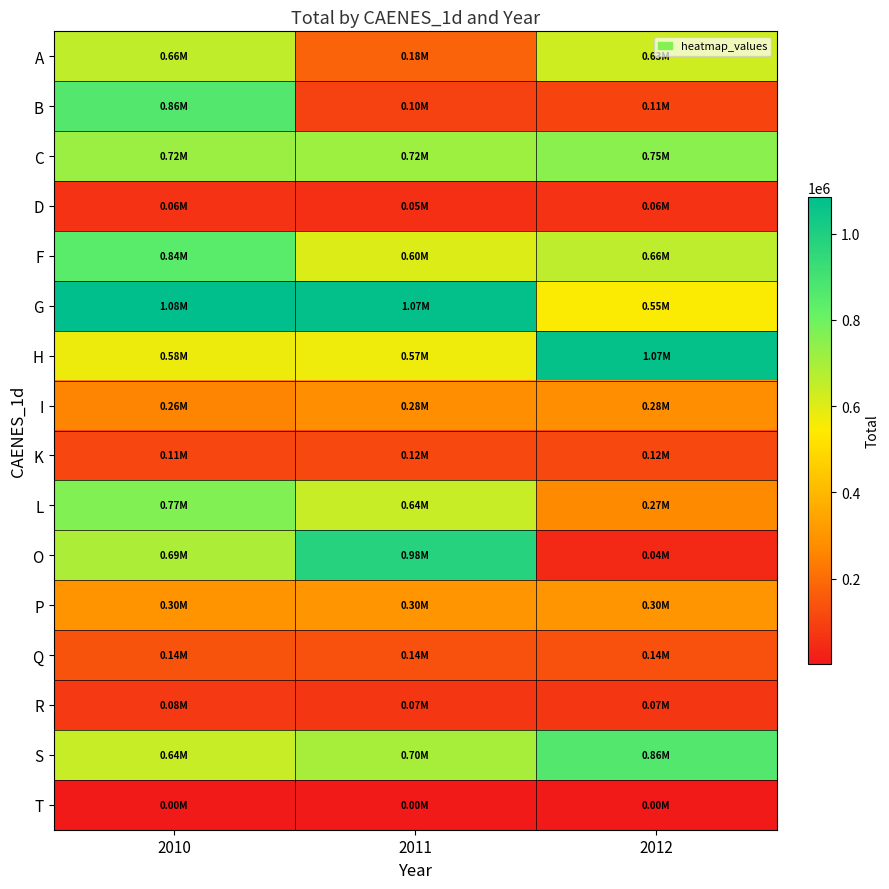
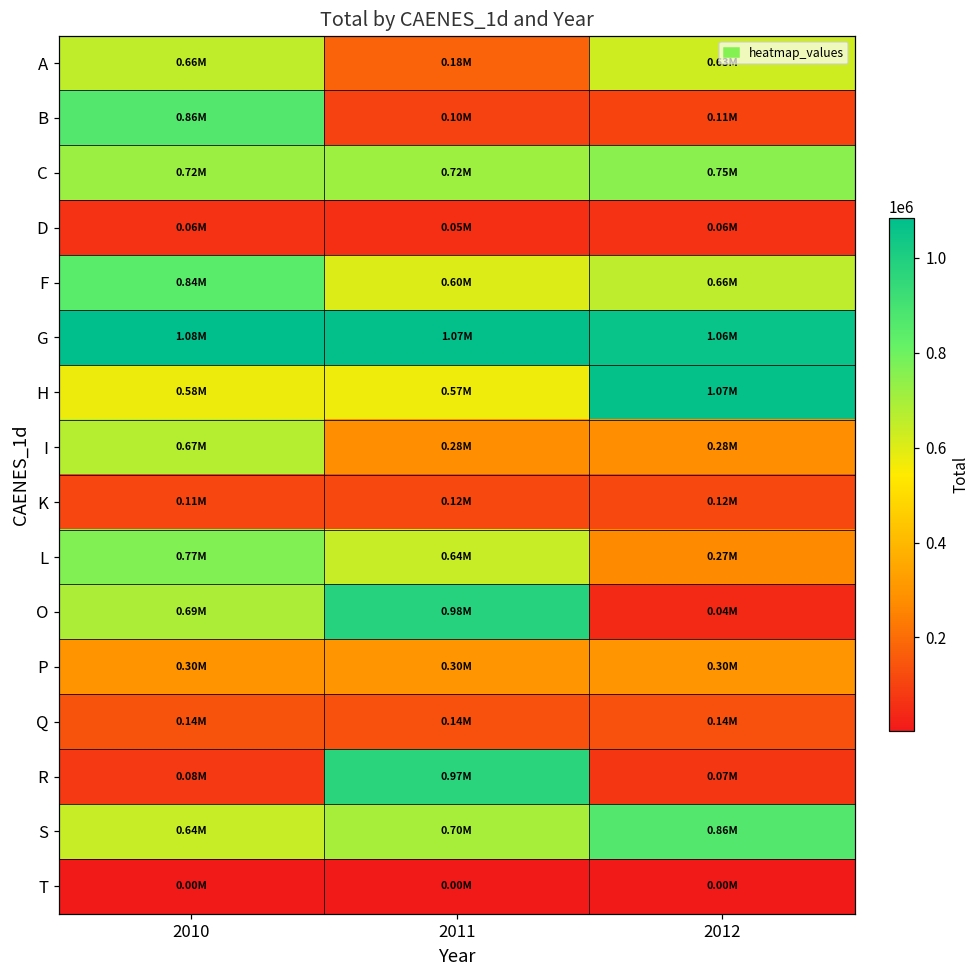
G, 2012: 0.55M -> 1.06M
I, 2010: 0.26M -> 0.67M
R, 2011: 0.07M -> 0.97M
